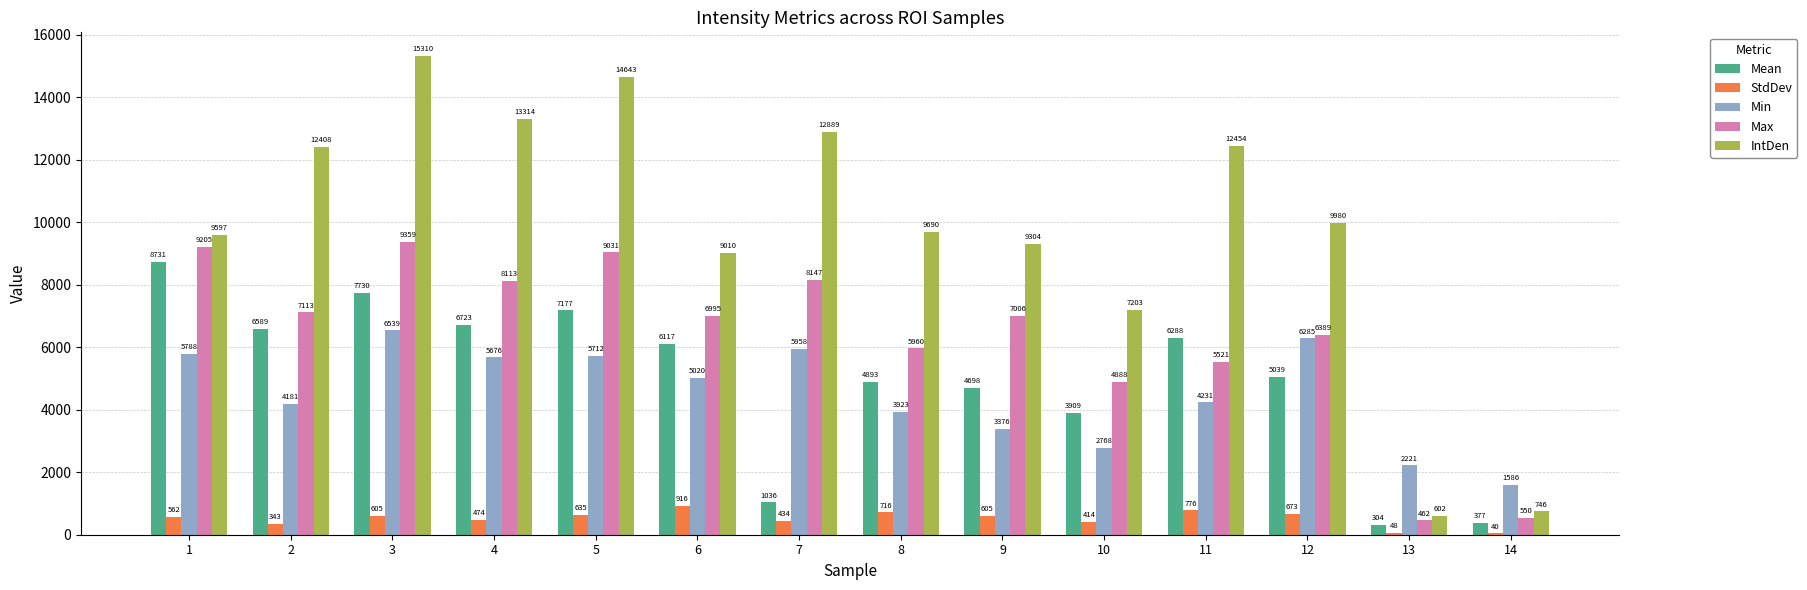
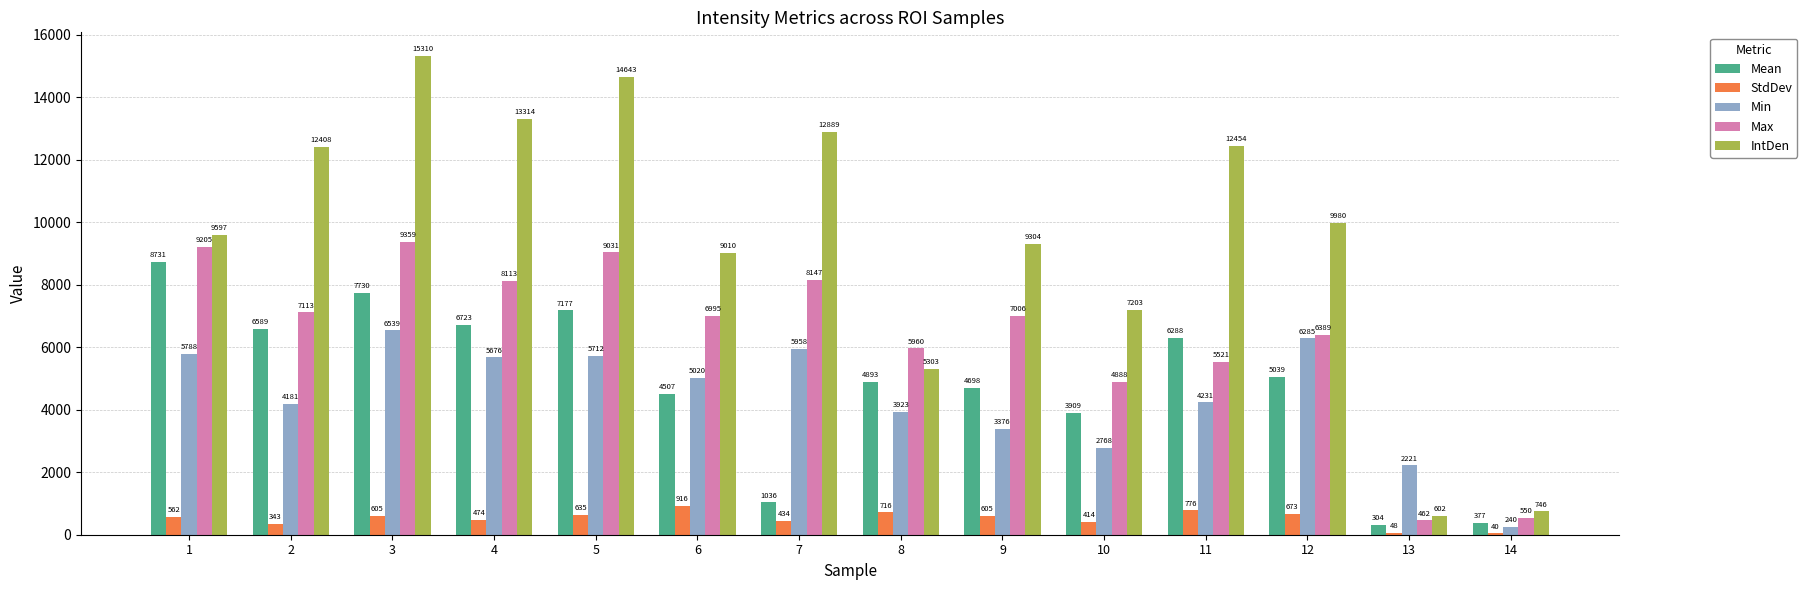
Mean, 6: 6117 -> 4507
IntDen, 8: 9690 -> 5303
Min, 14: 1586 -> 240
